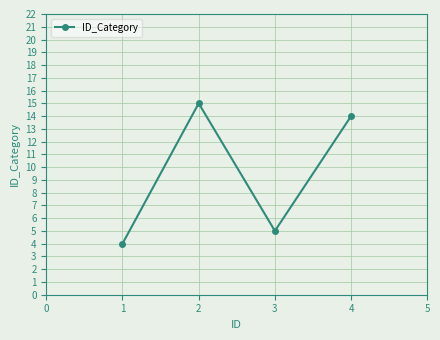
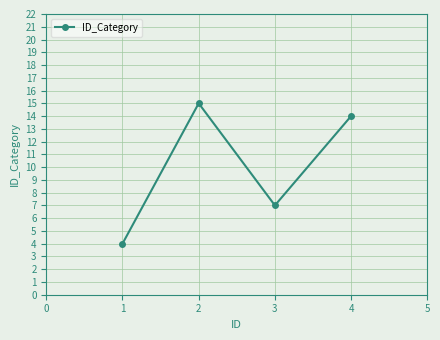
3: 5 -> 7
